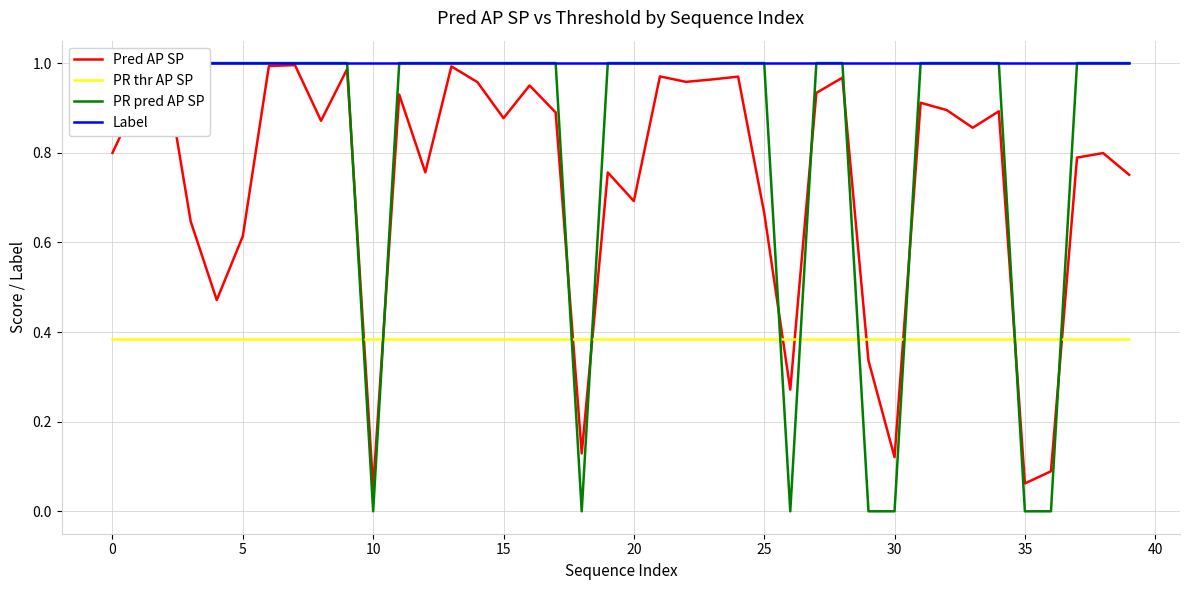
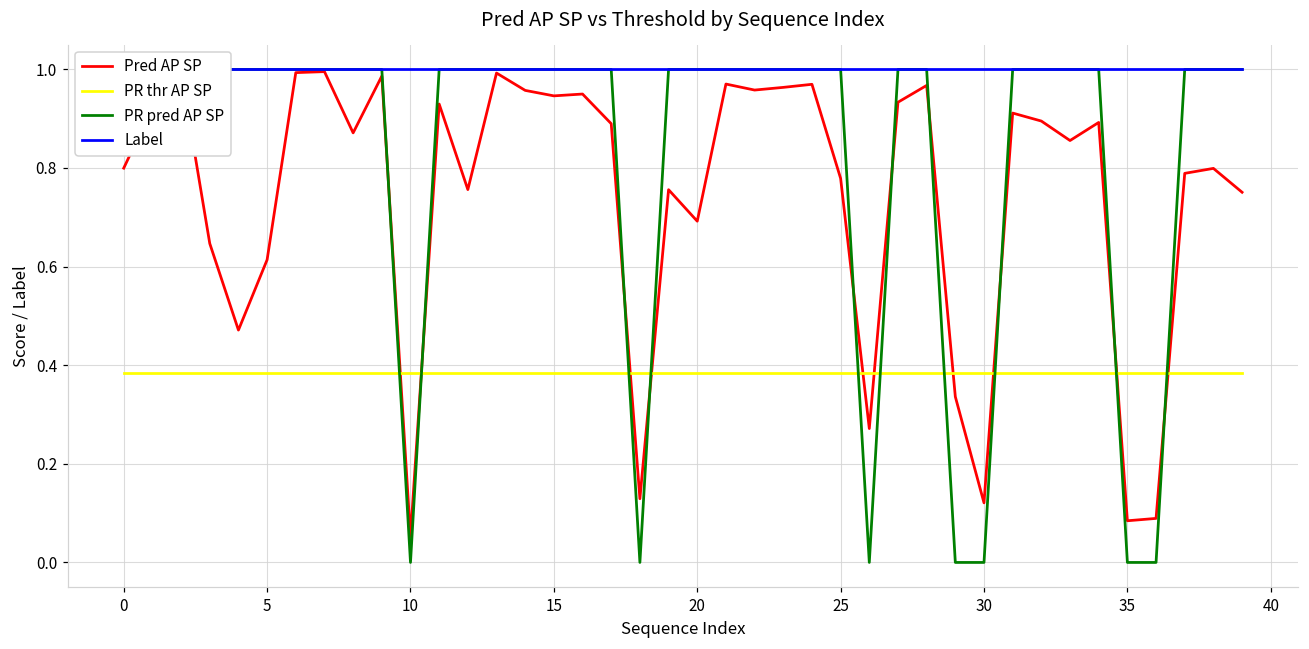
Pred AP SP, 15: 0.88 -> 0.95
Pred AP SP, 25: 0.67 -> 0.78
Pred AP SP, 35: 0.06 -> 0.08
